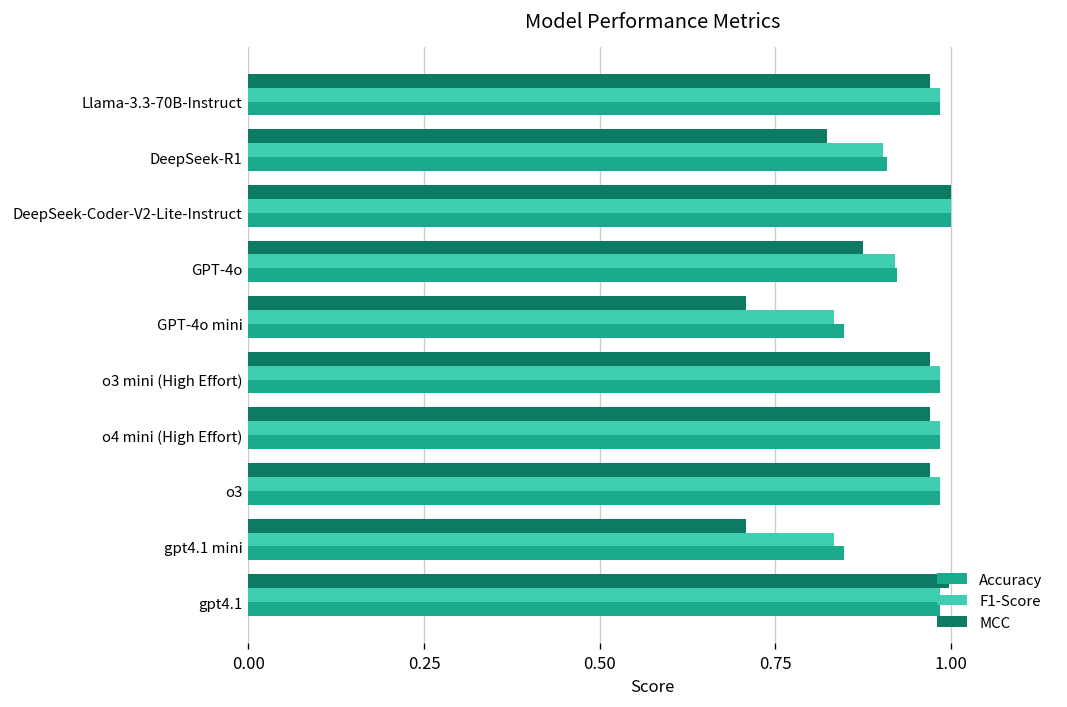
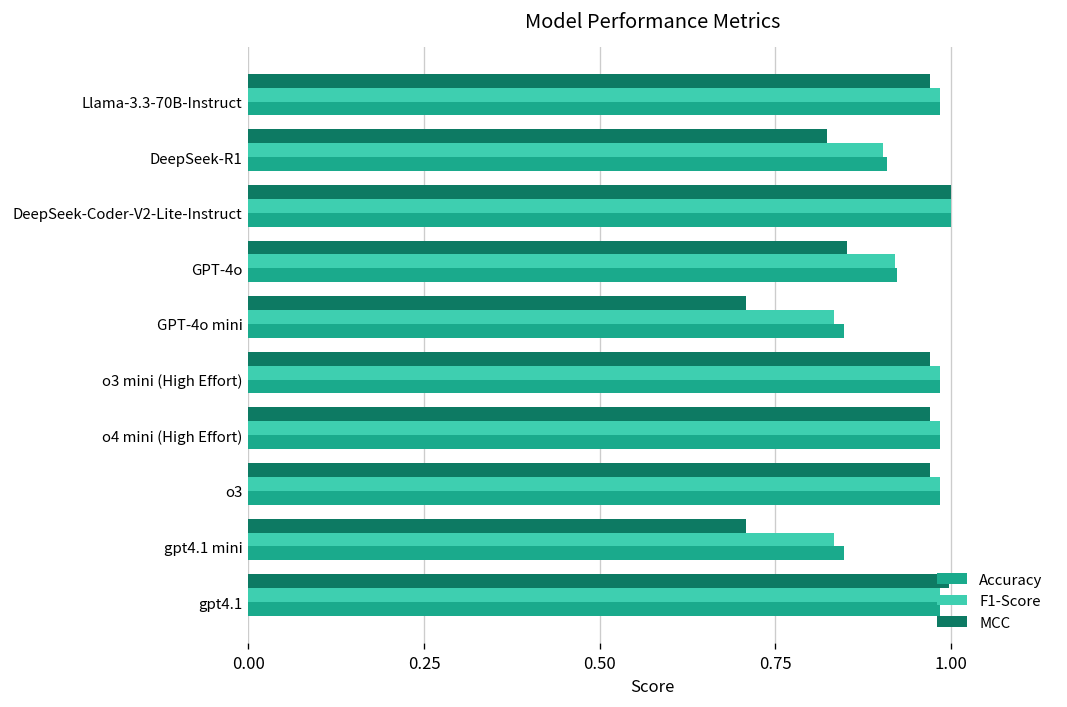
MCC, GPT-4o: 0.88 -> 0.85
